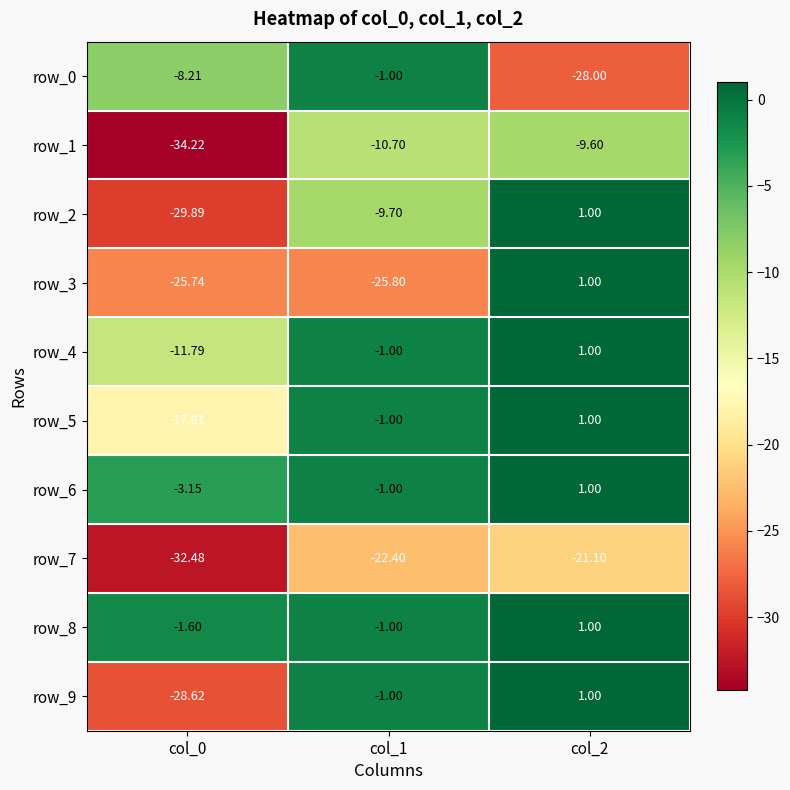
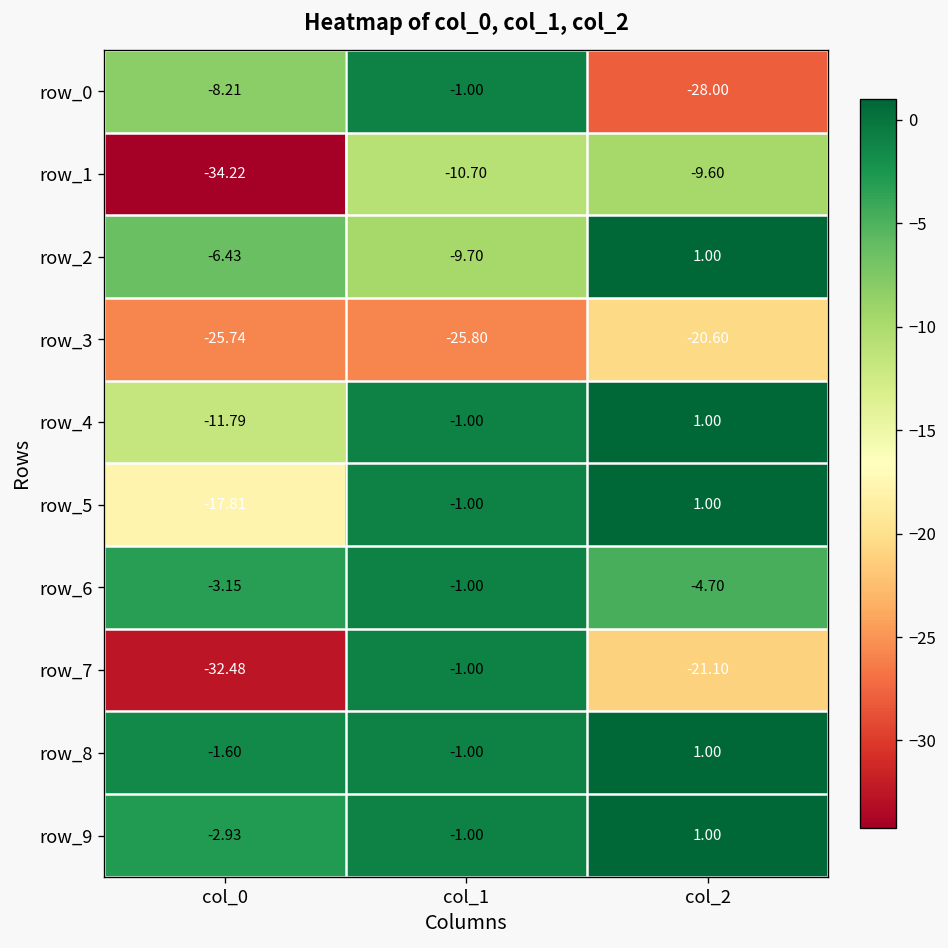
row_2, col_0: -29.89 -> -6.43
row_3, col_2: 1.00 -> -20.60
row_6, col_2: 1.00 -> -4.70
row_7, col_1: -22.40 -> -1.00
row_9, col_0: -28.62 -> -2.93
